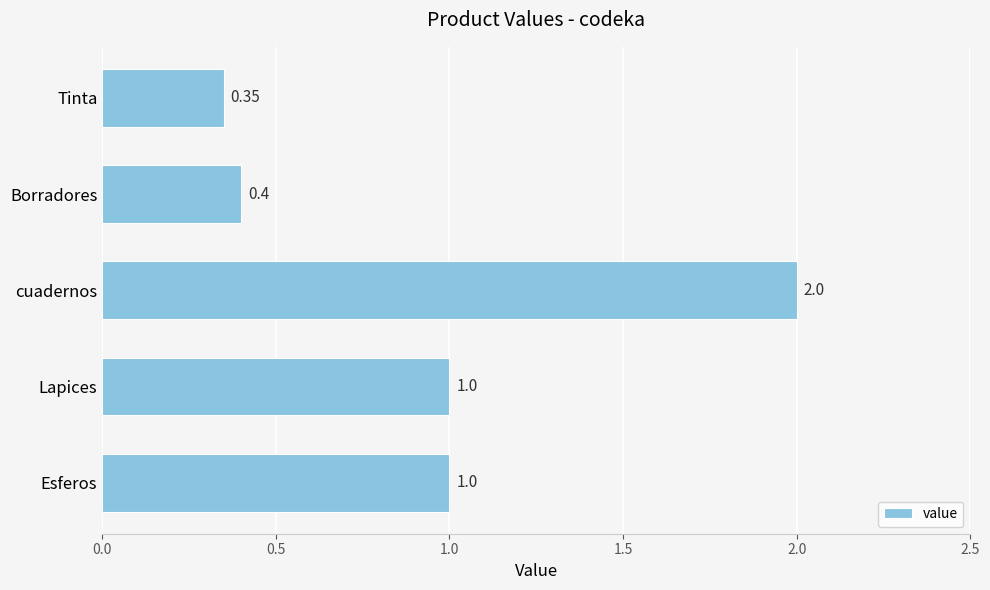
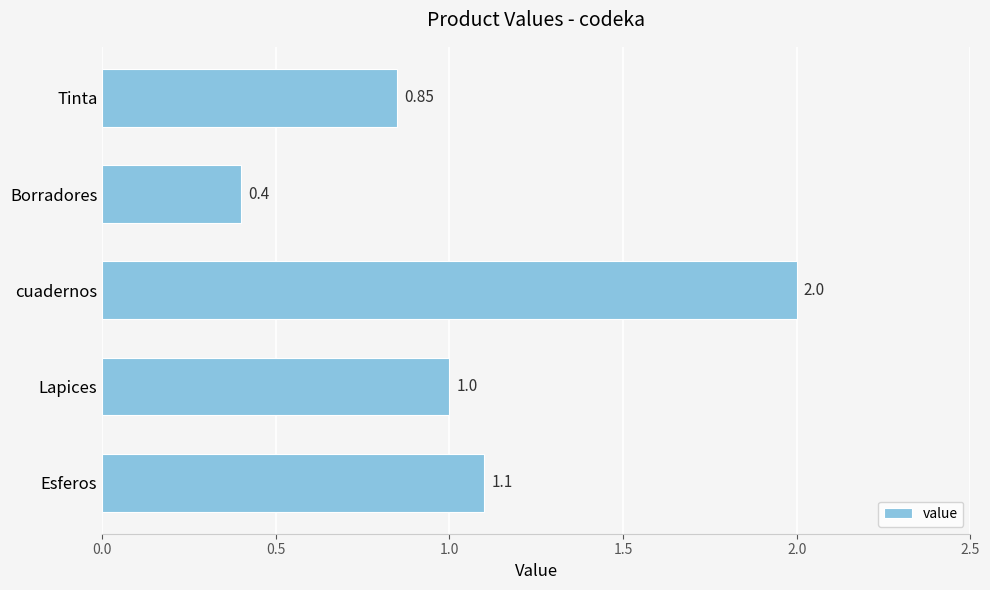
Tinta: 0.35 -> 0.85
Esferos: 1.0 -> 1.1
